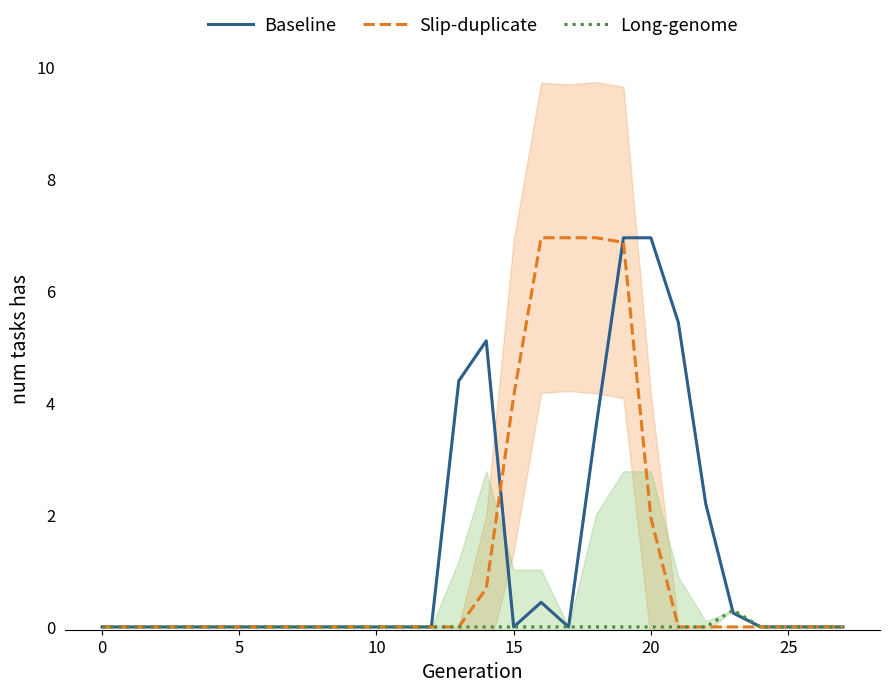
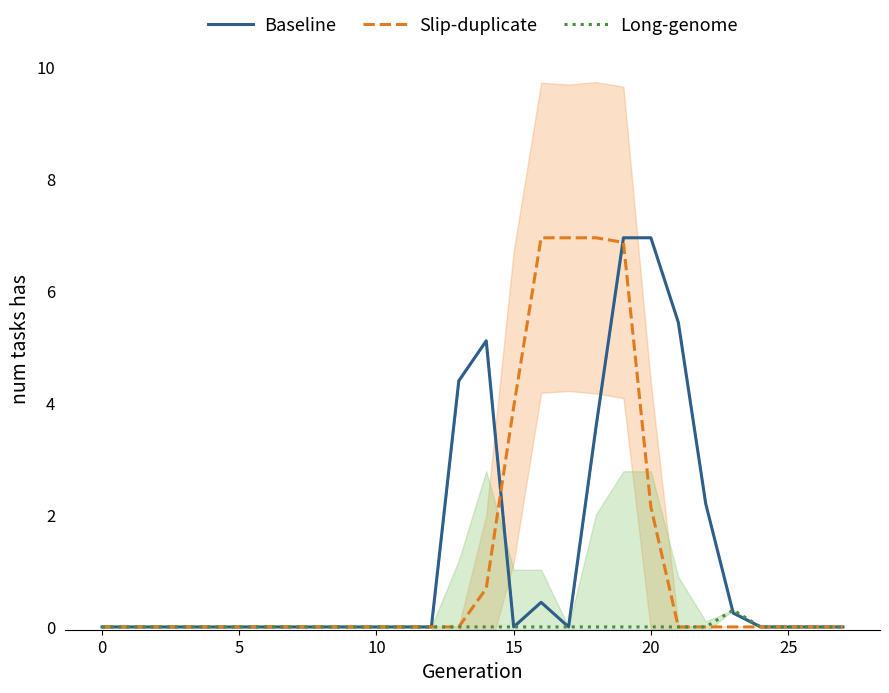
Slip-duplicate, 15: 4.1 -> 3.9
Slip-duplicate, 20: 1.9 -> 2.1
